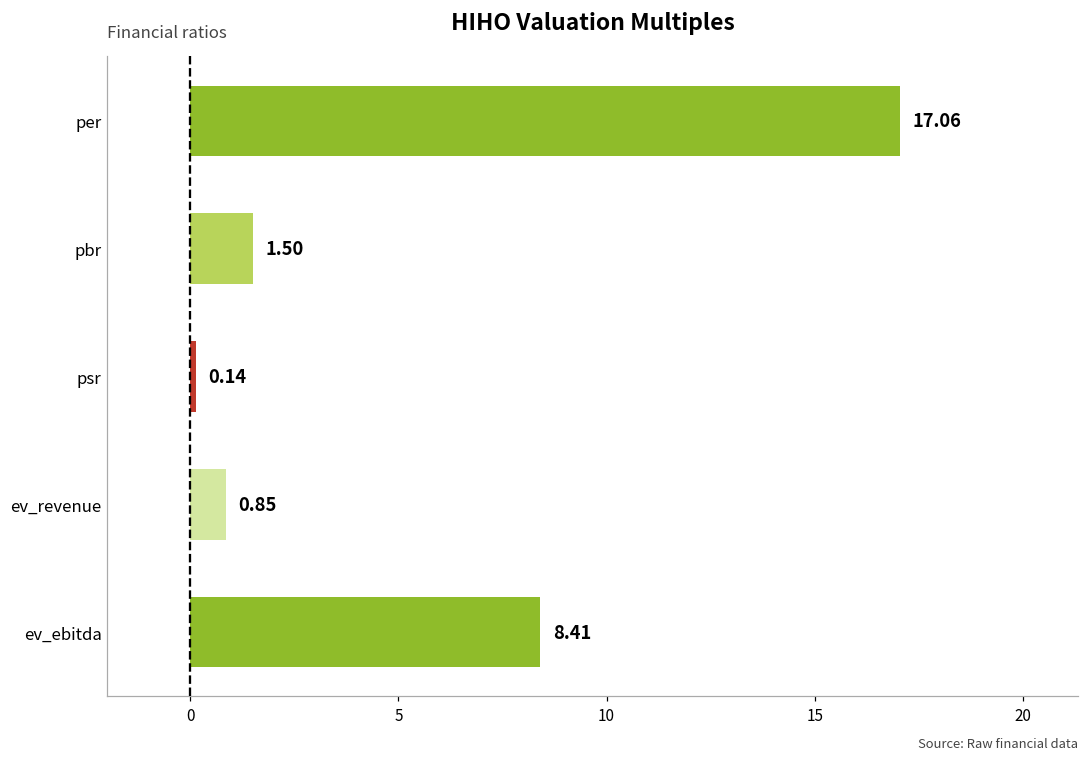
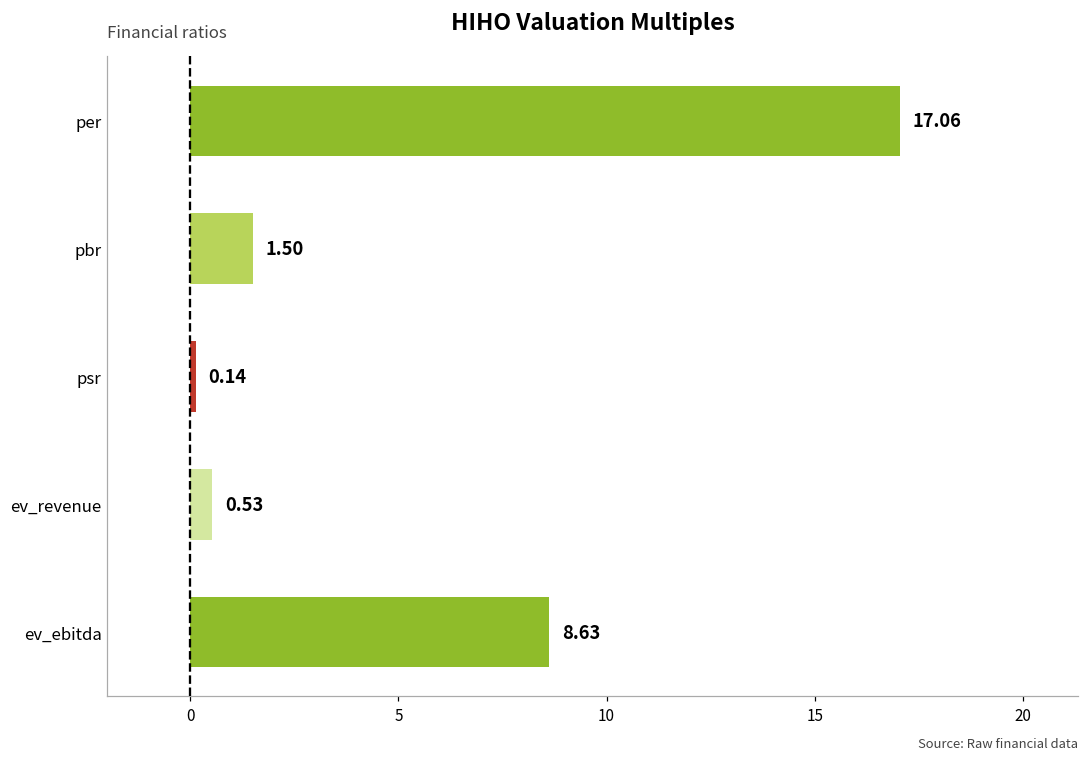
ev_revenue: 0.85 -> 0.53
ev_ebitda: 8.41 -> 8.63
